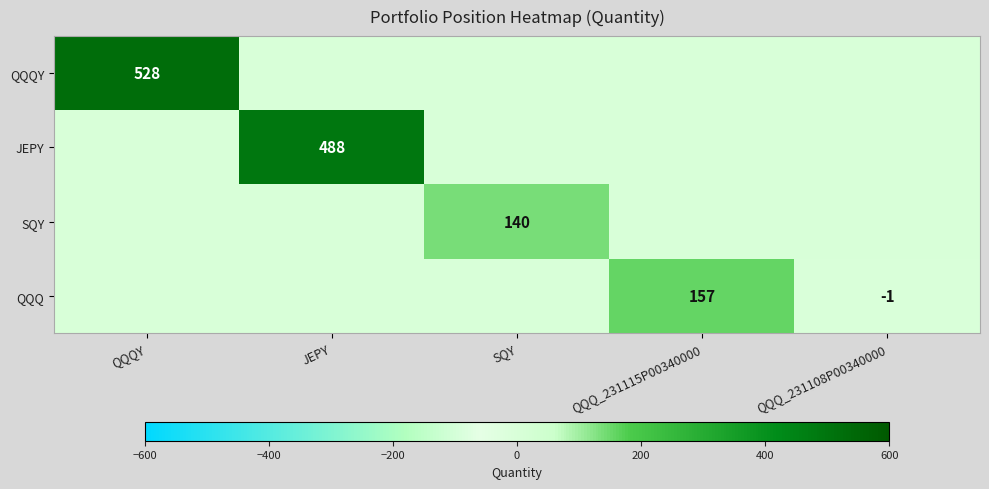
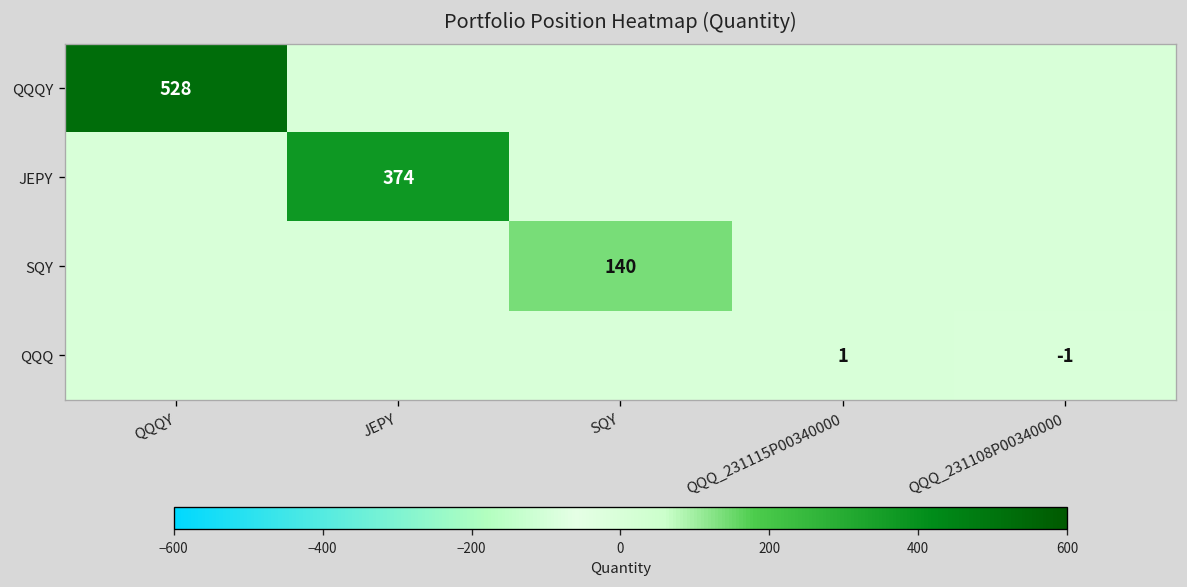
JEPY, JEPY: 488 -> 374
QQQ, QQQ_231115P00340000: 157 -> 1
